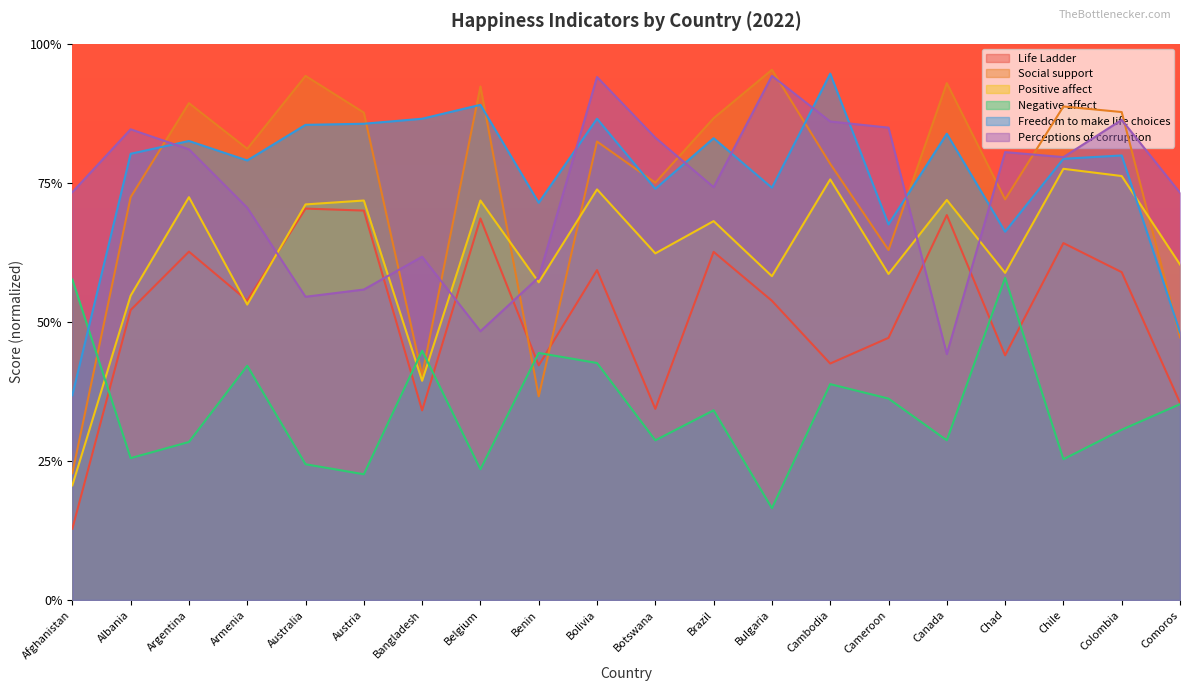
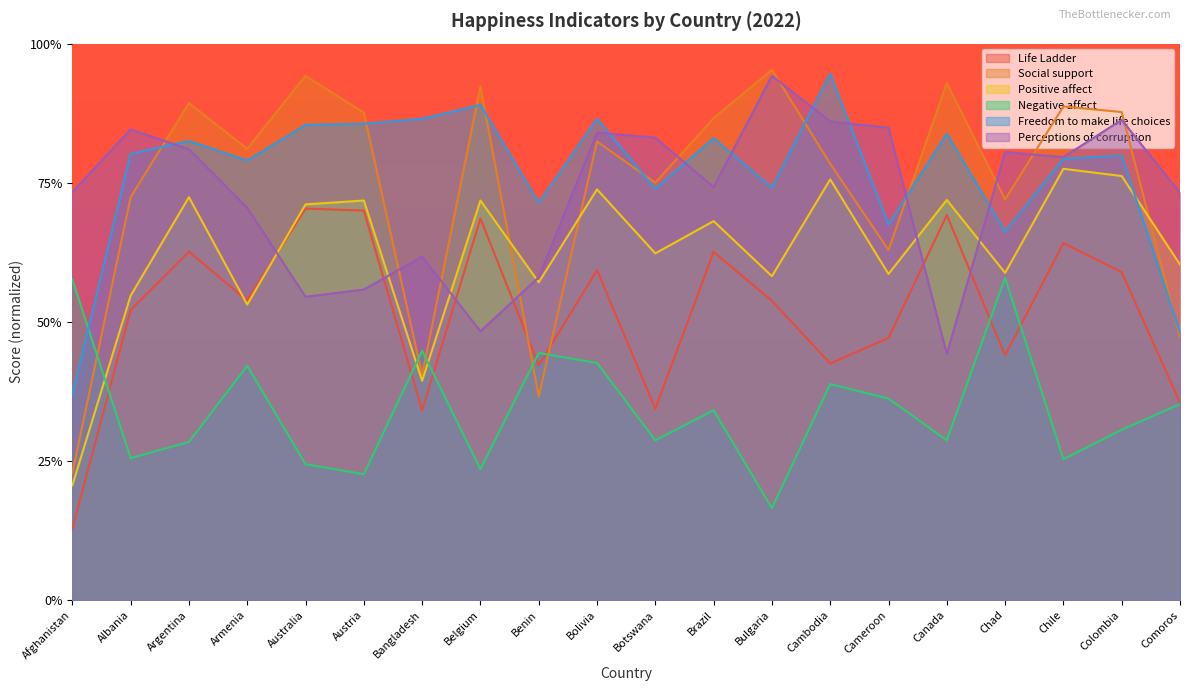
Perceptions of corruption, Bolivia: 94% -> 84%
